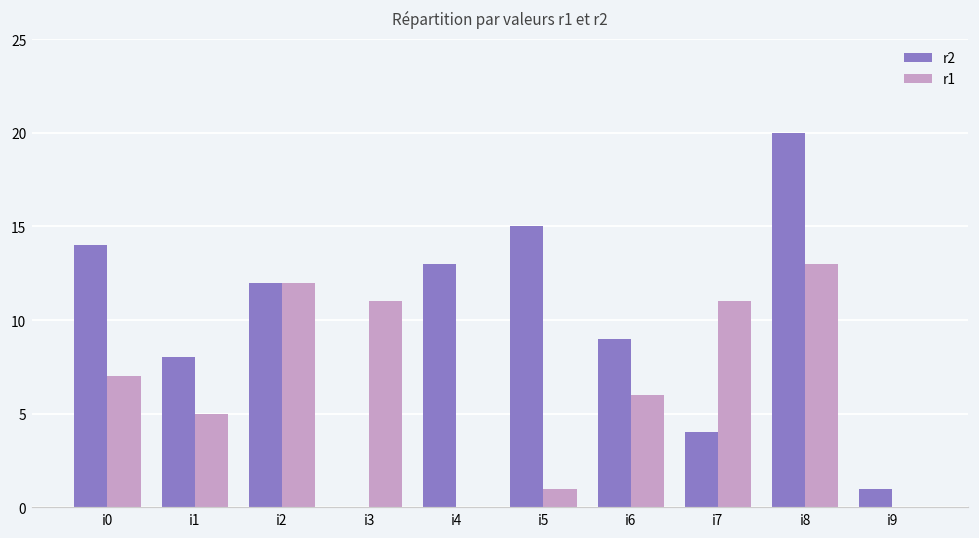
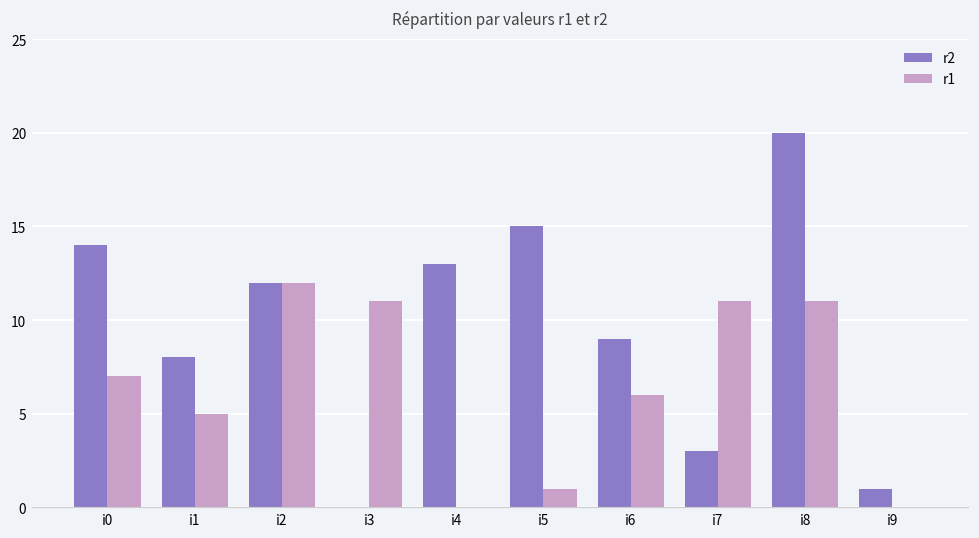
r2, i7: 4 -> 3
r1, i8: 13 -> 11
